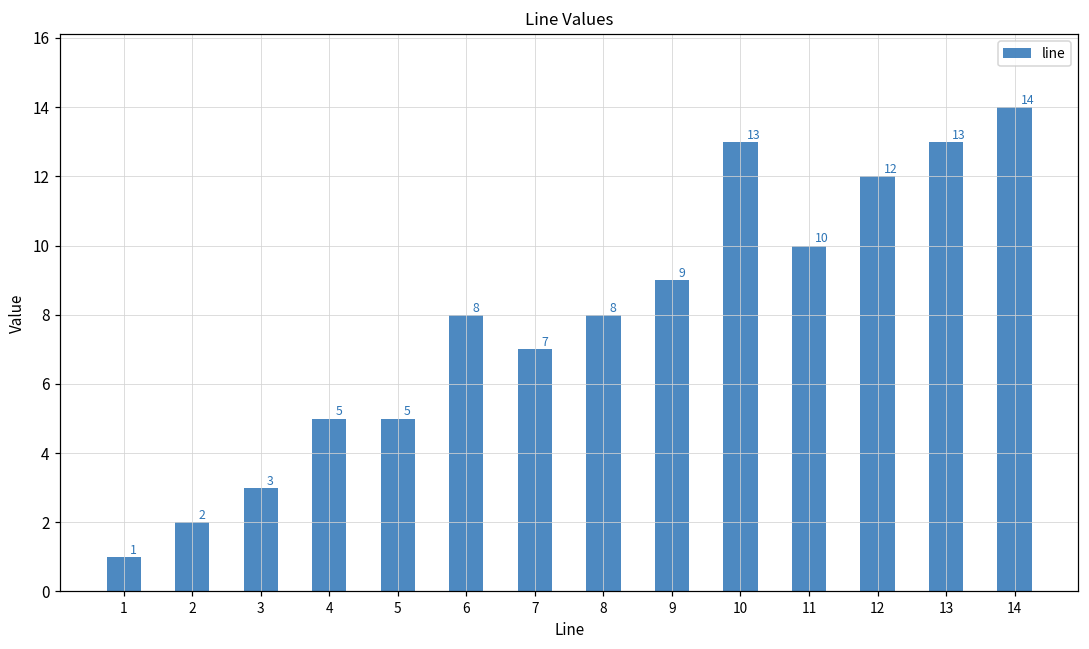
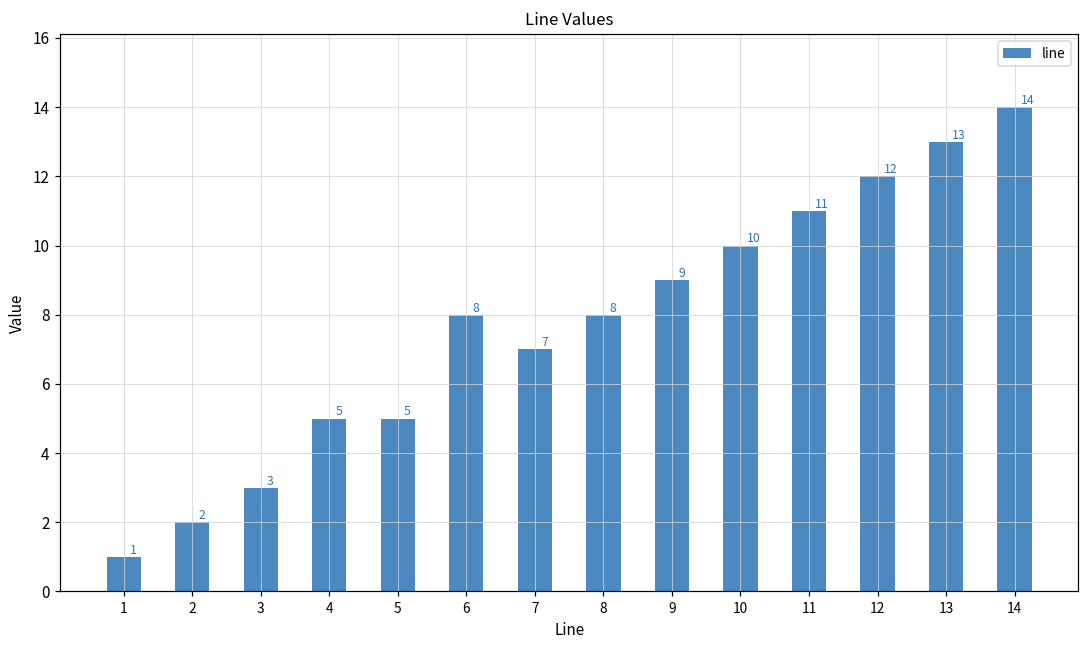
10: 13 -> 10
11: 10 -> 11
